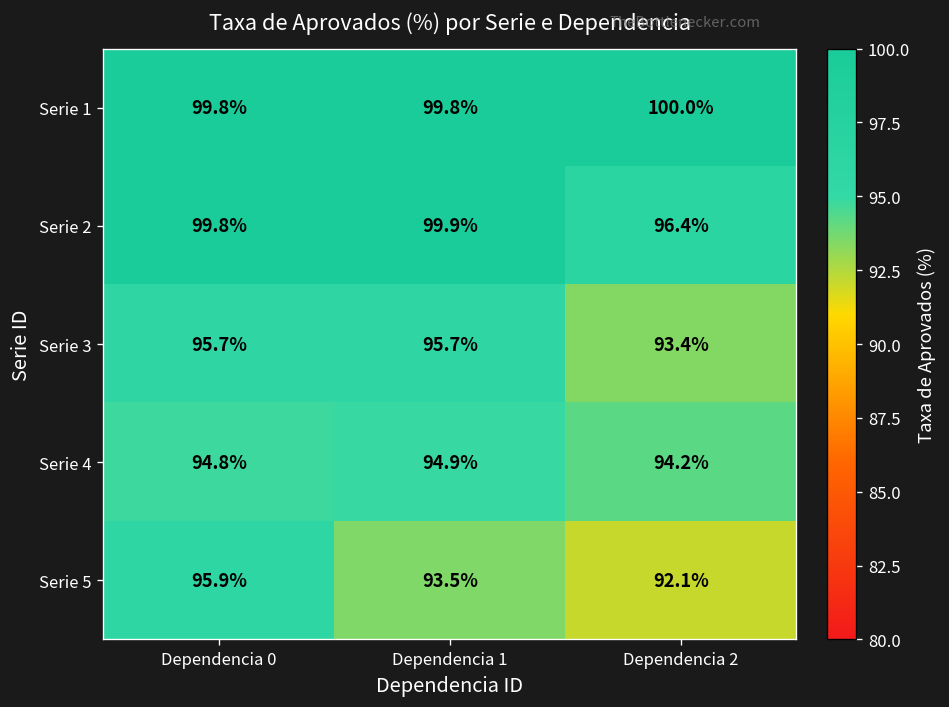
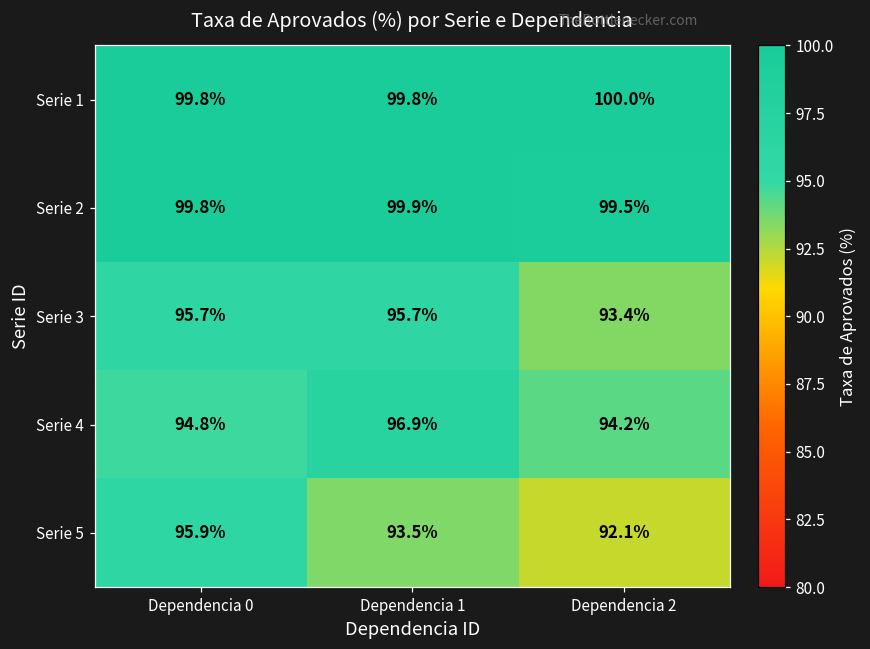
Serie 2, Dependencia 2: 96.4% -> 99.5%
Serie 4, Dependencia 1: 94.9% -> 96.9%
